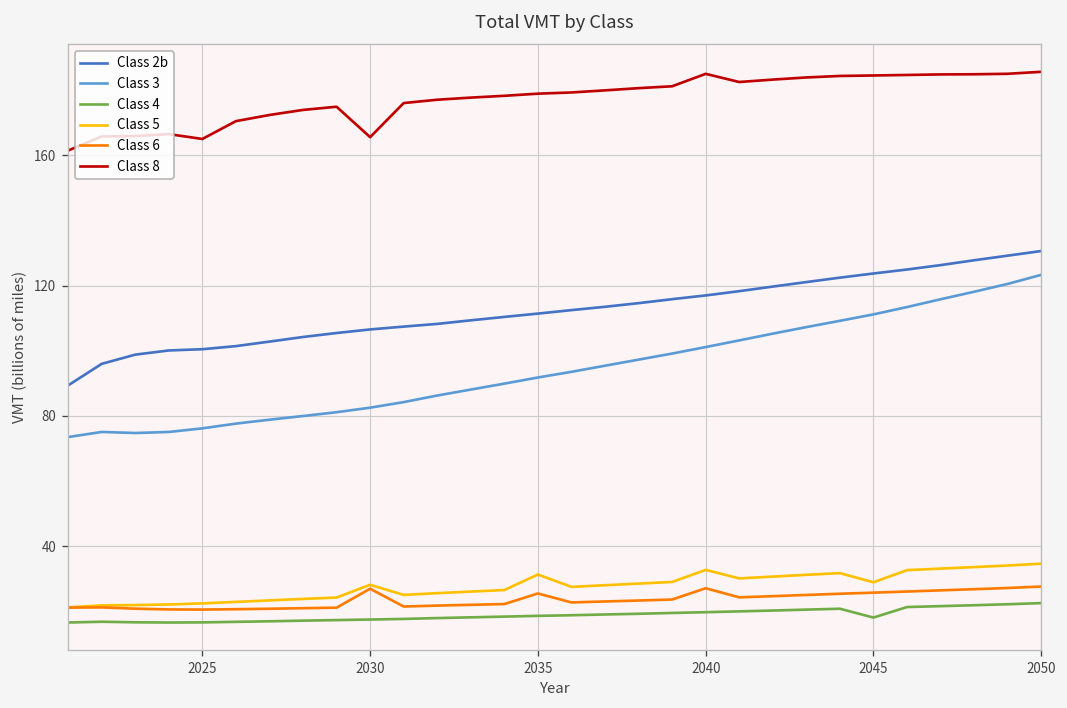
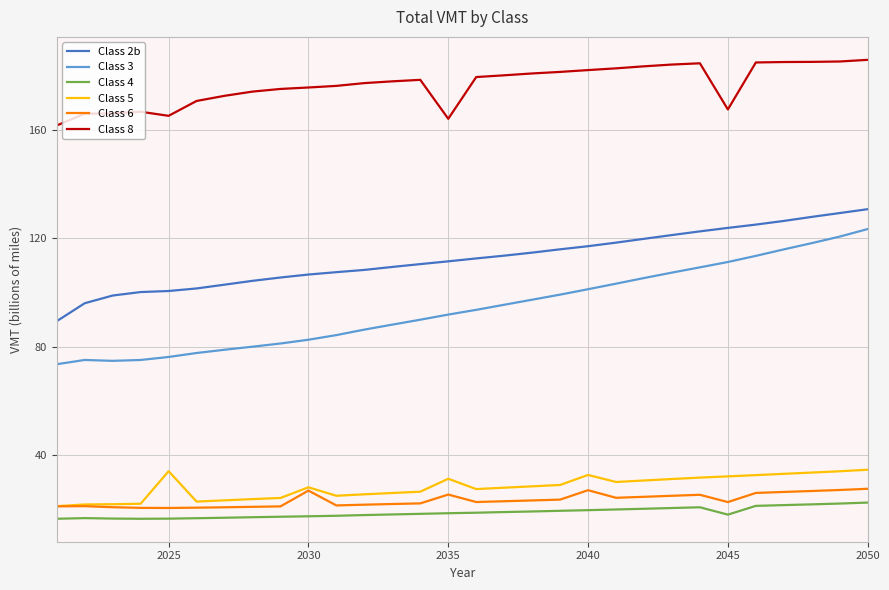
Class 5, 2025: 22 -> 34
Class 8, 2030: 166 -> 176
Class 8, 2035: 179 -> 164
Class 8, 2040: 185 -> 182
Class 5, 2045: 29 -> 32
Class 6, 2045: 26 -> 23
Class 8, 2045: 185 -> 167
